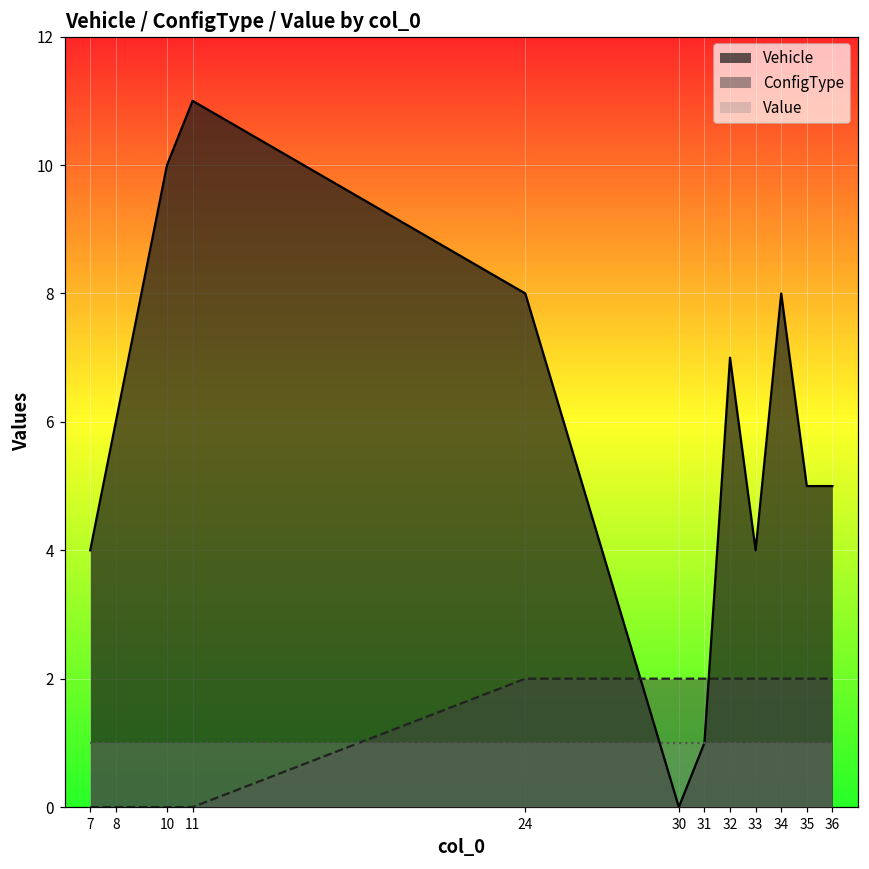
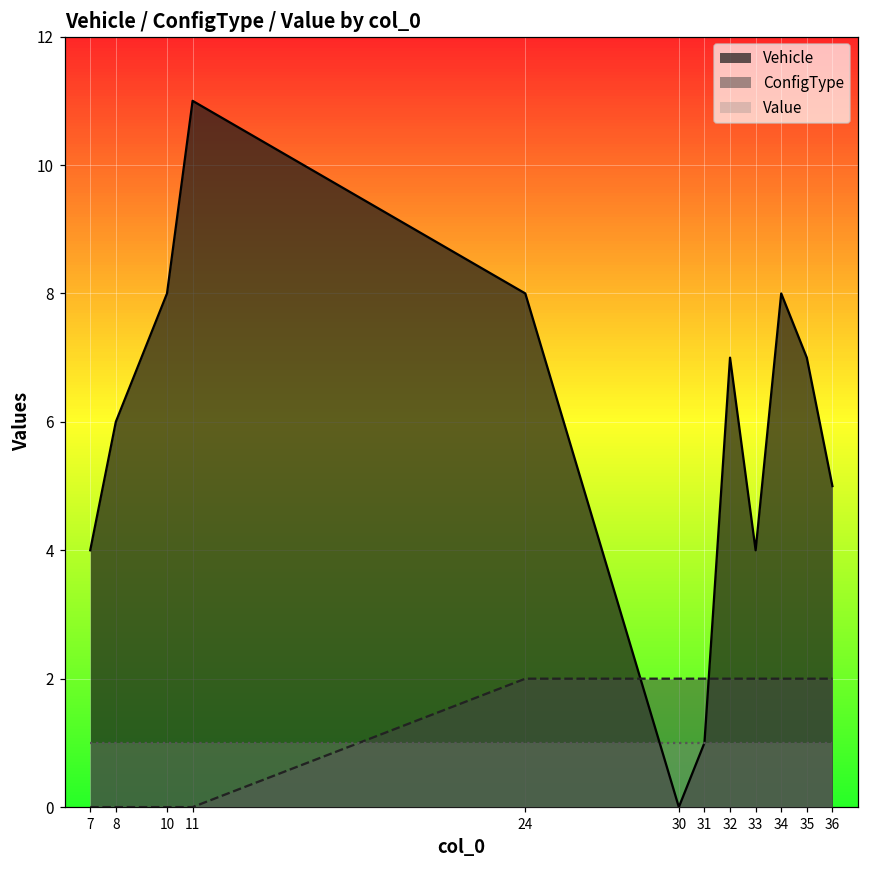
Vehicle, 10: 10 -> 8
Vehicle, 35: 5 -> 7
